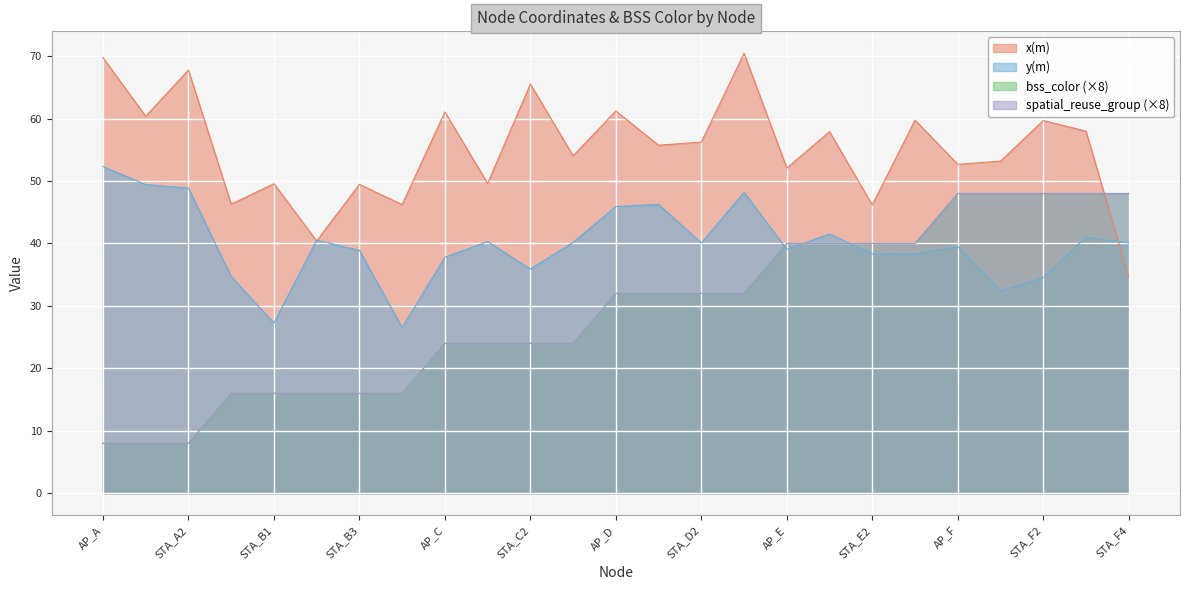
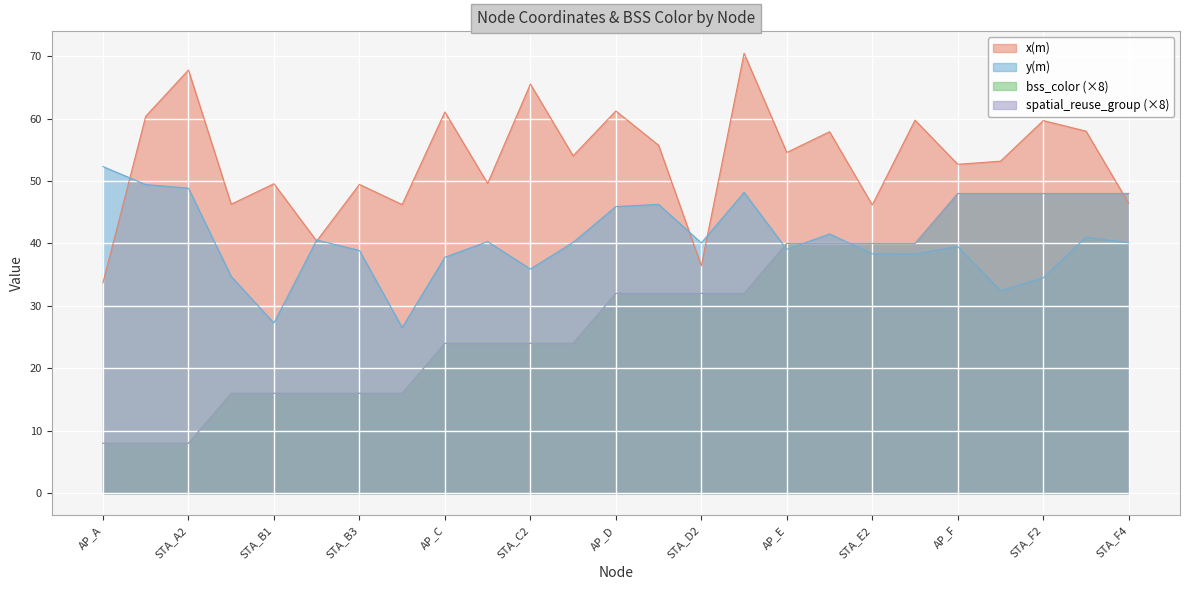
x(m), AP_A: 70 -> 34
x(m), STA_D2: 56 -> 36
x(m), AP_E: 52 -> 55
x(m), STA_F4: 35 -> 46
